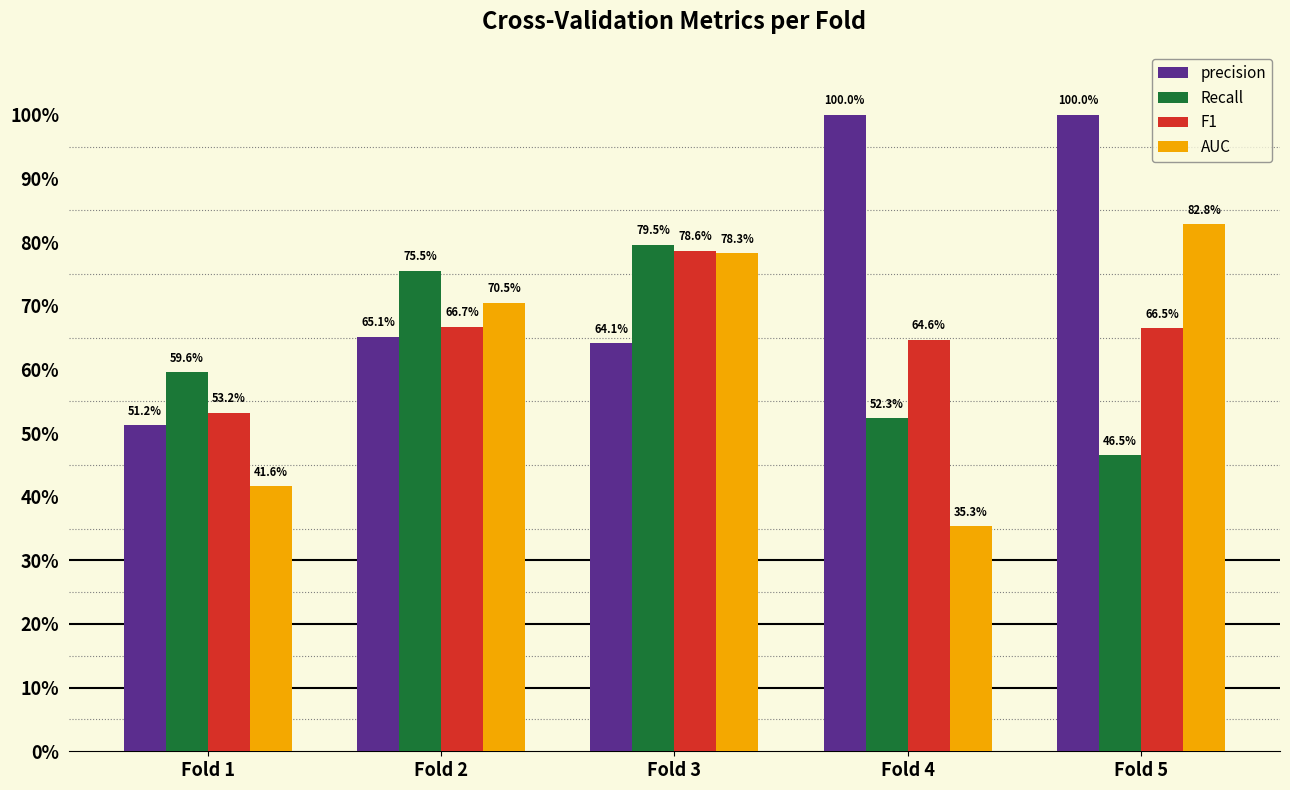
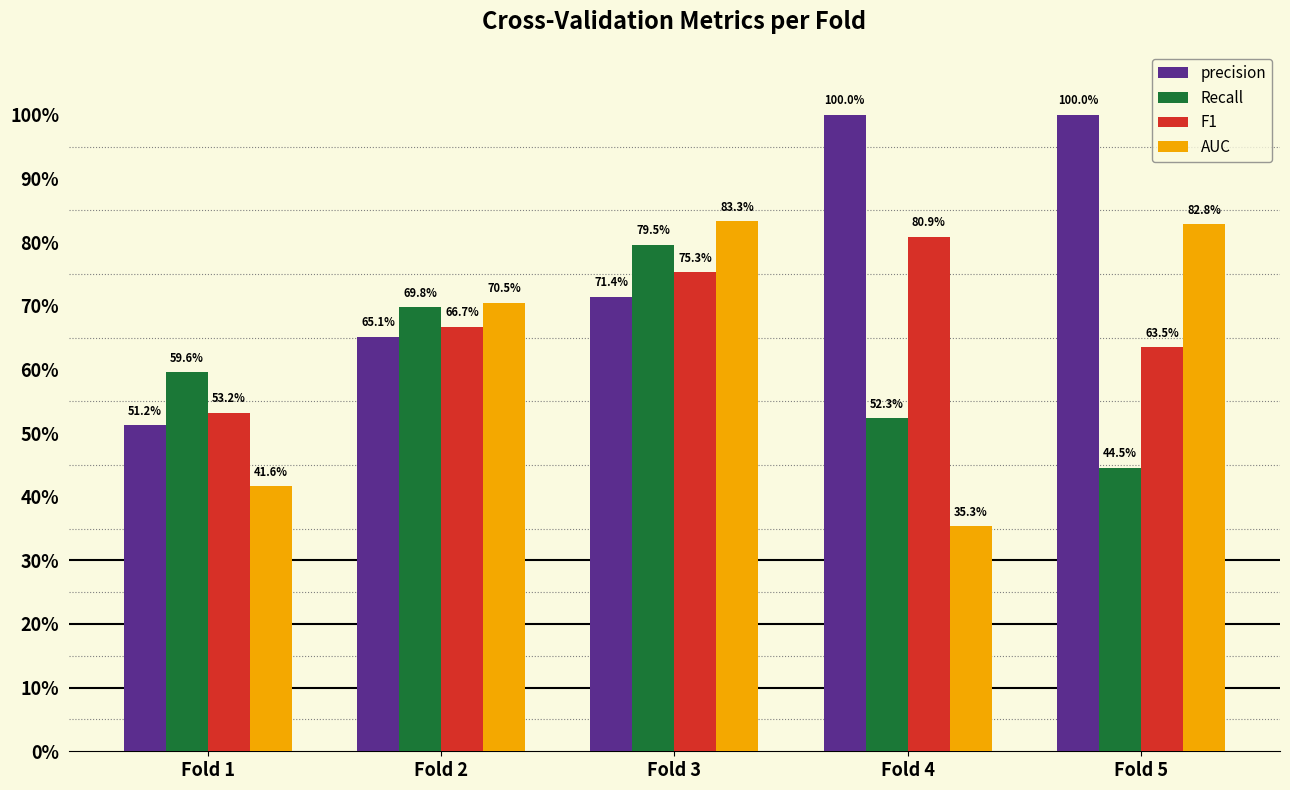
Recall, Fold 2: 75.5% -> 69.8%
precision, Fold 3: 64.1% -> 71.4%
F1, Fold 3: 78.6% -> 75.3%
AUC, Fold 3: 78.3% -> 83.3%
F1, Fold 4: 64.6% -> 80.9%
Recall, Fold 5: 46.5% -> 44.5%
F1, Fold 5: 66.5% -> 63.5%
